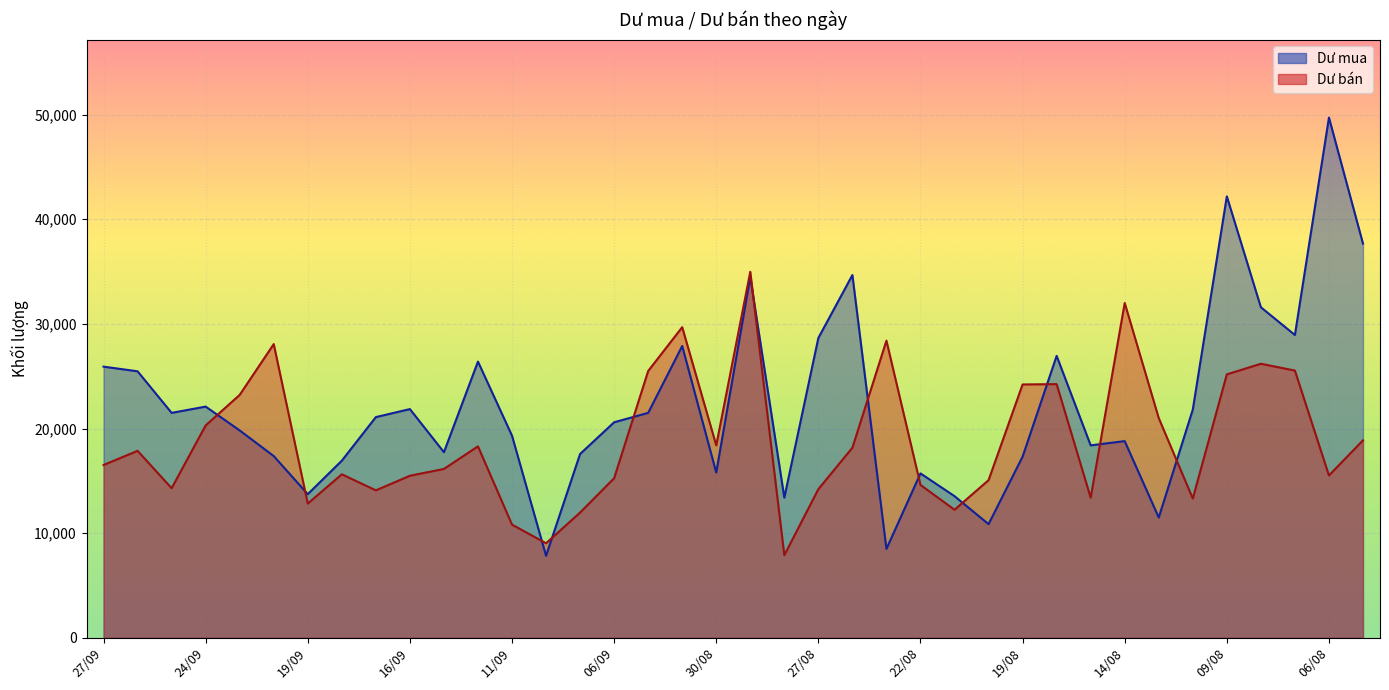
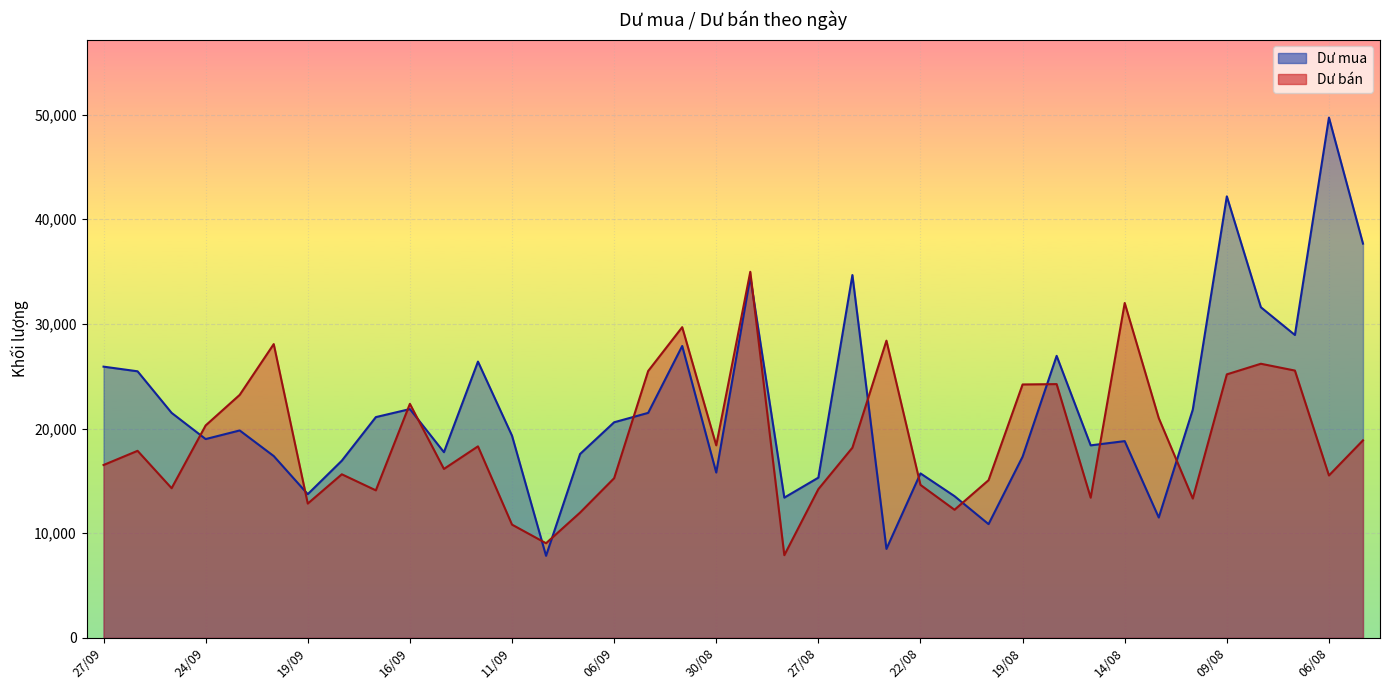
Dư mua, 24/09: 22,100 -> 19,000
Dư bán, 16/09: 15,500 -> 22,400
Dư mua, 27/08: 28,700 -> 15,300
